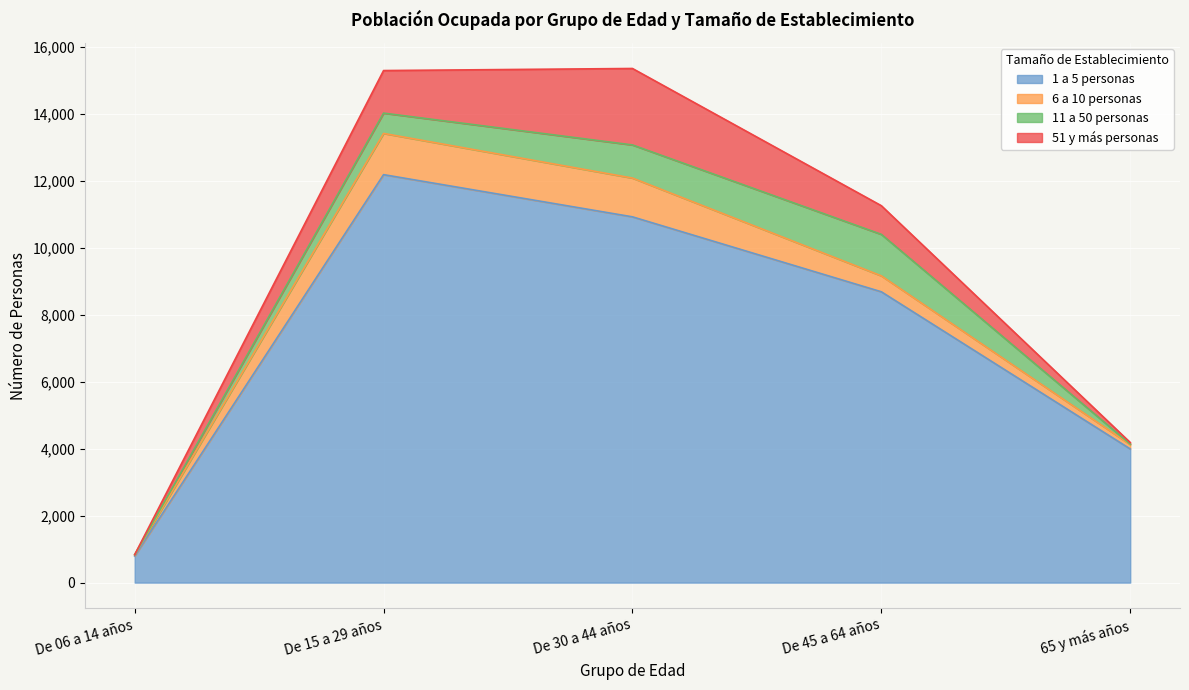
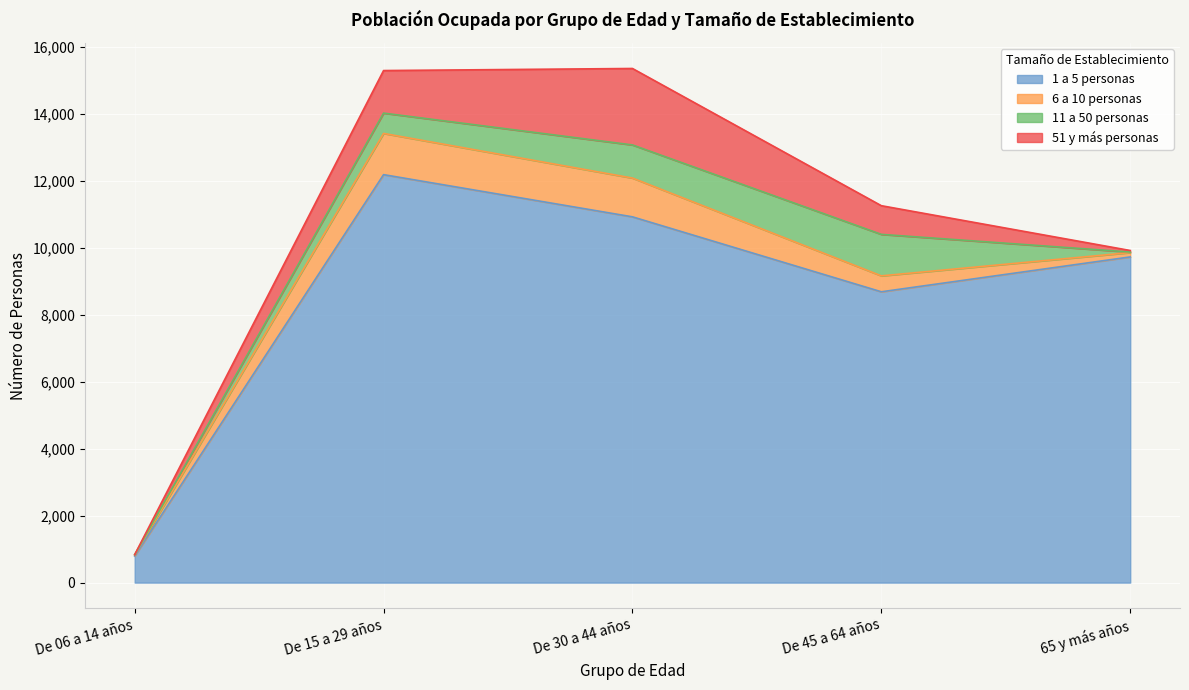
1 a 5 personas, 65 y más años: 4,000 -> 9,700
